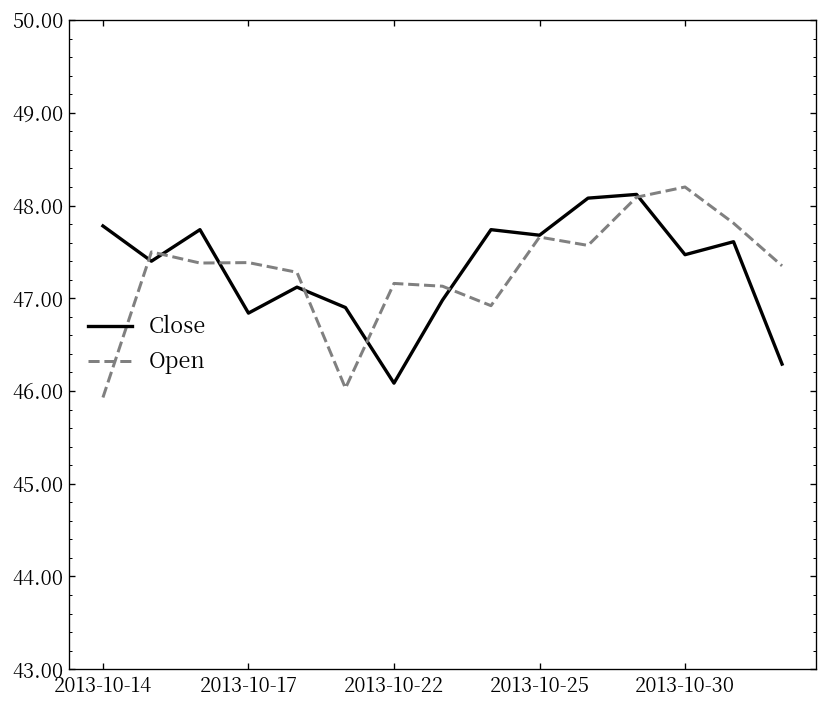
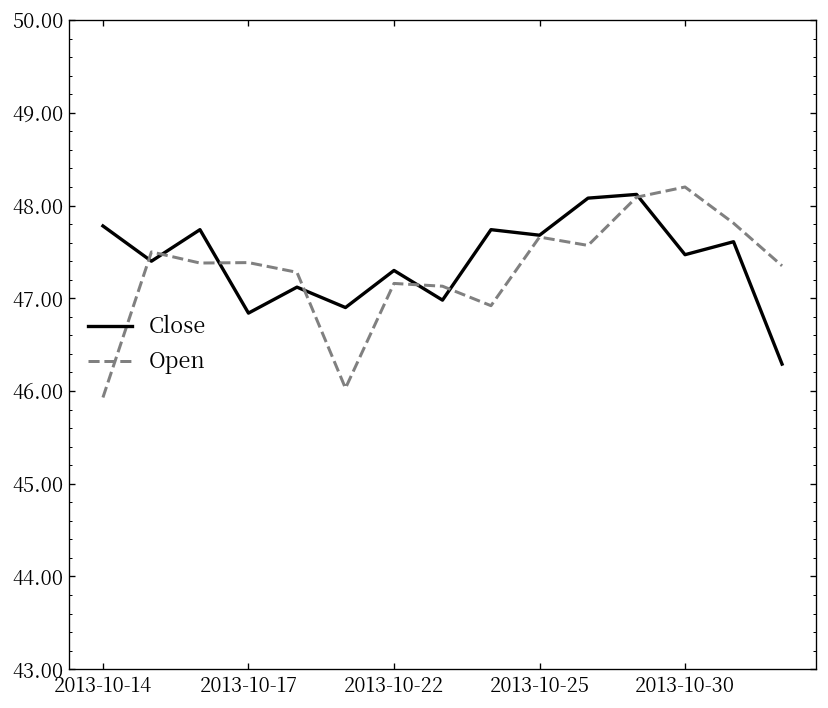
Close, 2013-10-22: 46.1 -> 47.3
